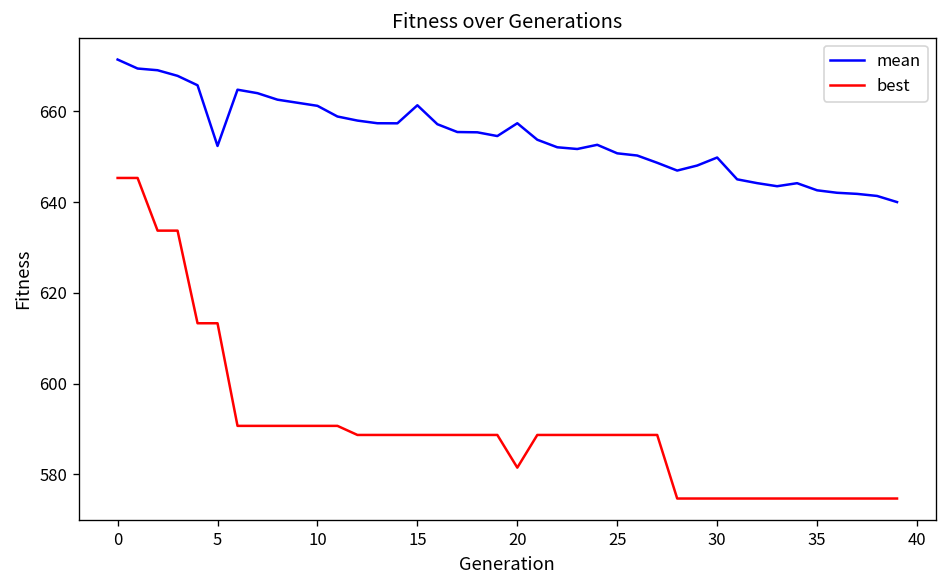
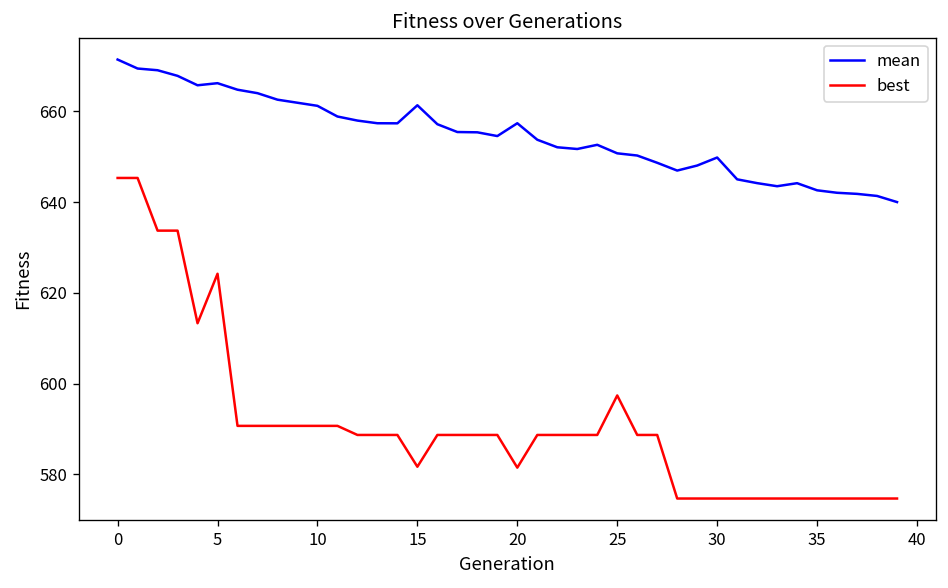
mean, 5: 652 -> 666
best, 5: 613 -> 624
best, 15: 589 -> 582
best, 25: 589 -> 597
